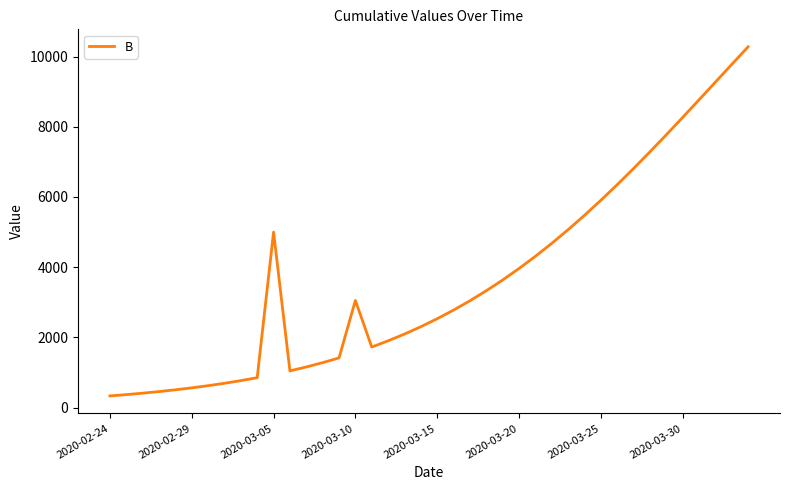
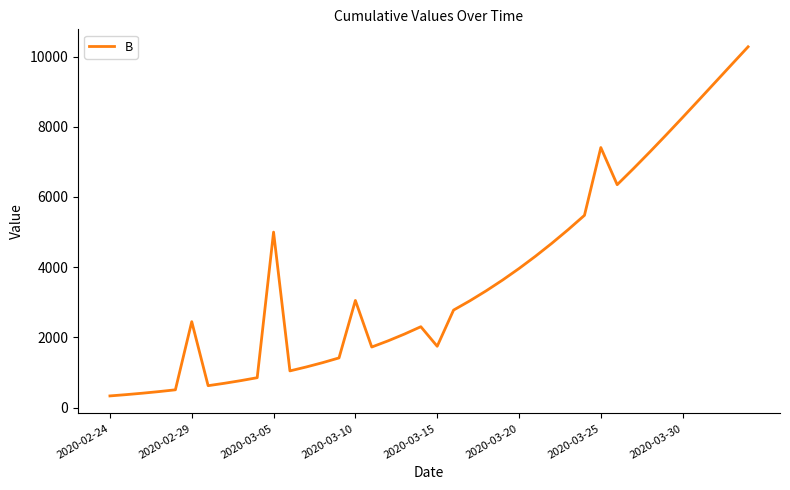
2020-02-29: 600 -> 2400
2020-03-15: 2500 -> 1700
2020-03-25: 5900 -> 7400
